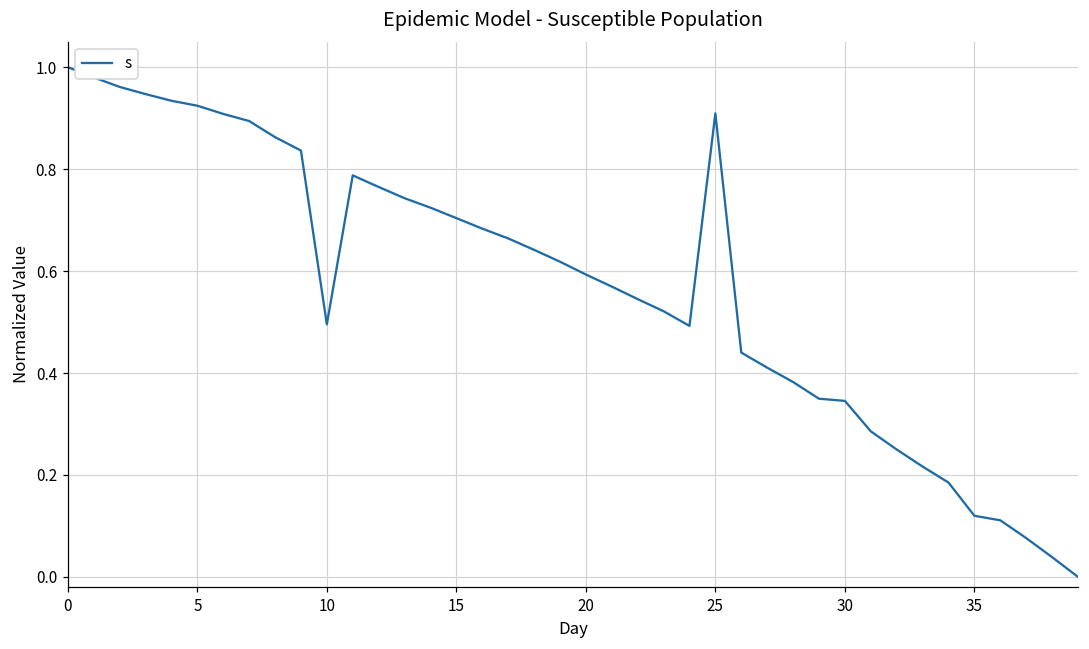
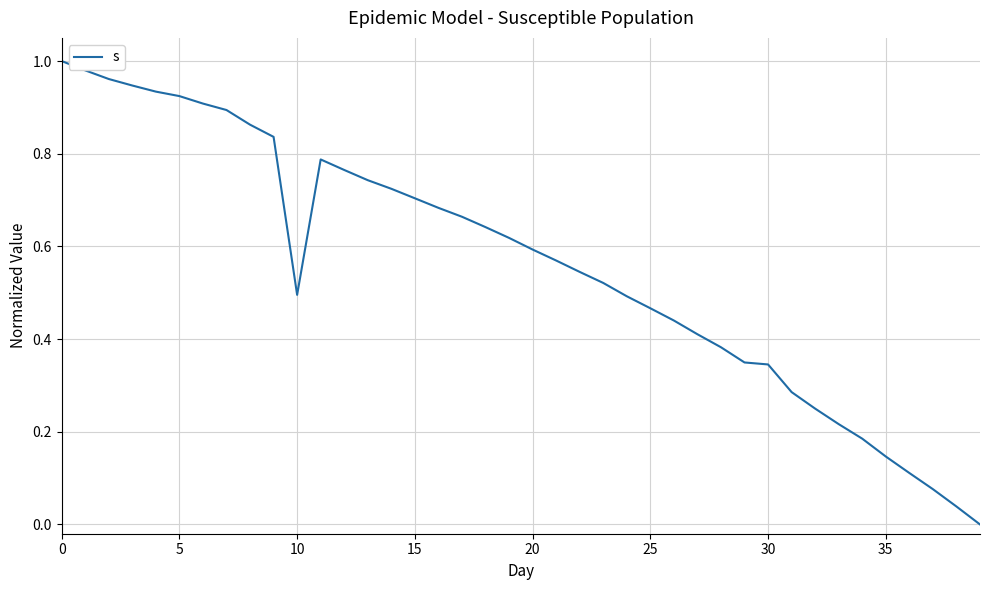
25: 0.91 -> 0.47
35: 0.12 -> 0.15
